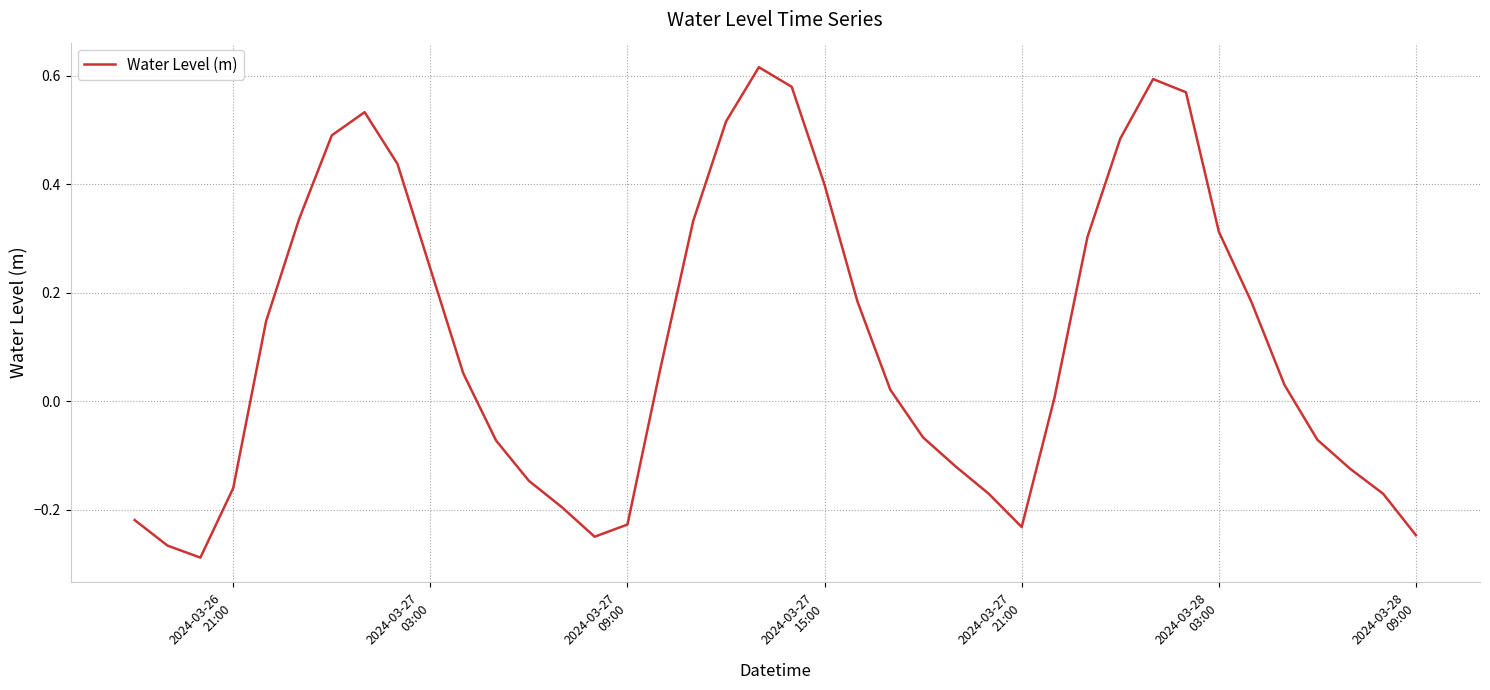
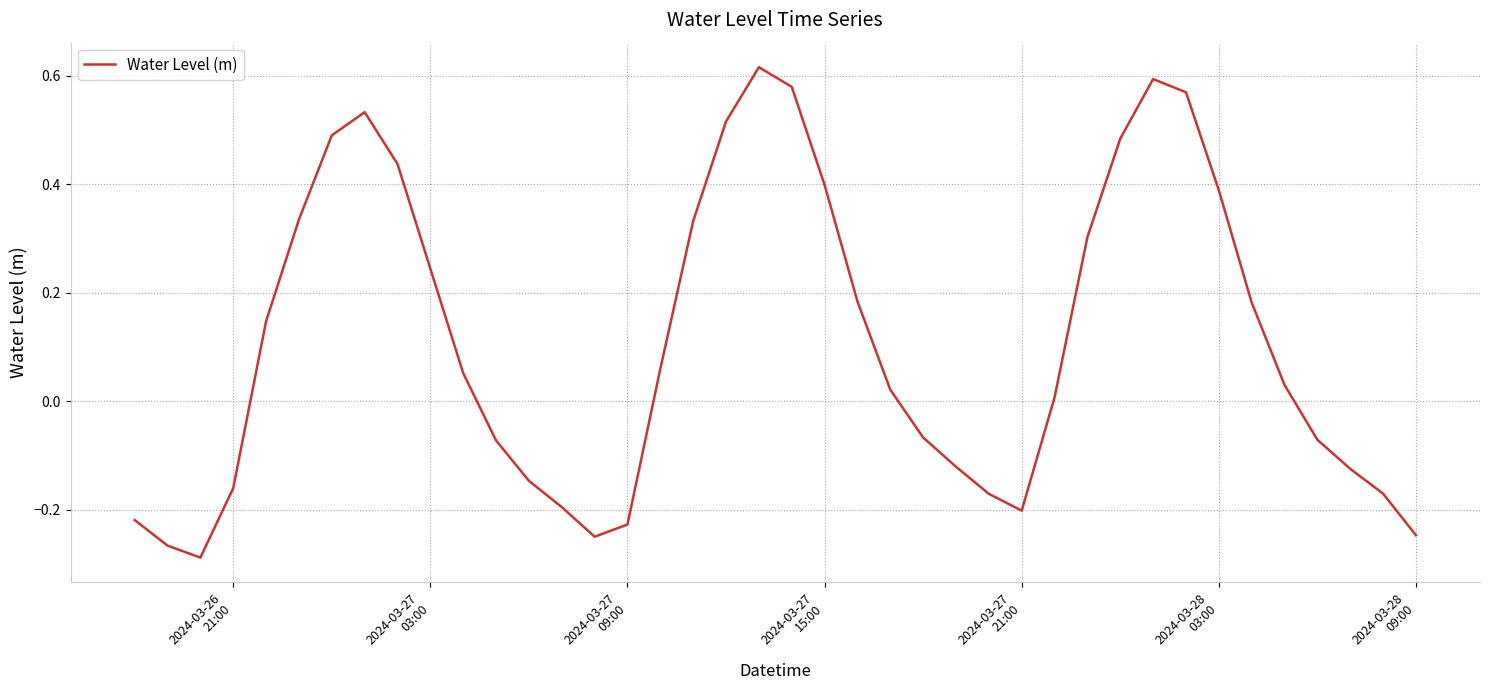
2024-03-27 21:00: -0.23 -> -0.20
2024-03-28 03:00: 0.31 -> 0.39
